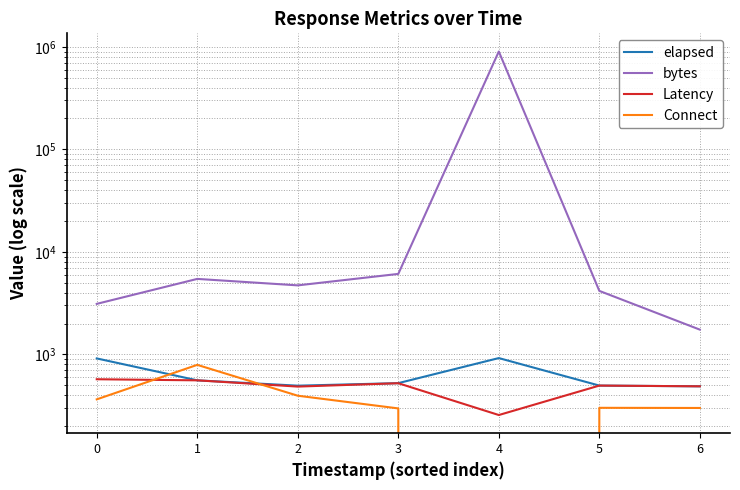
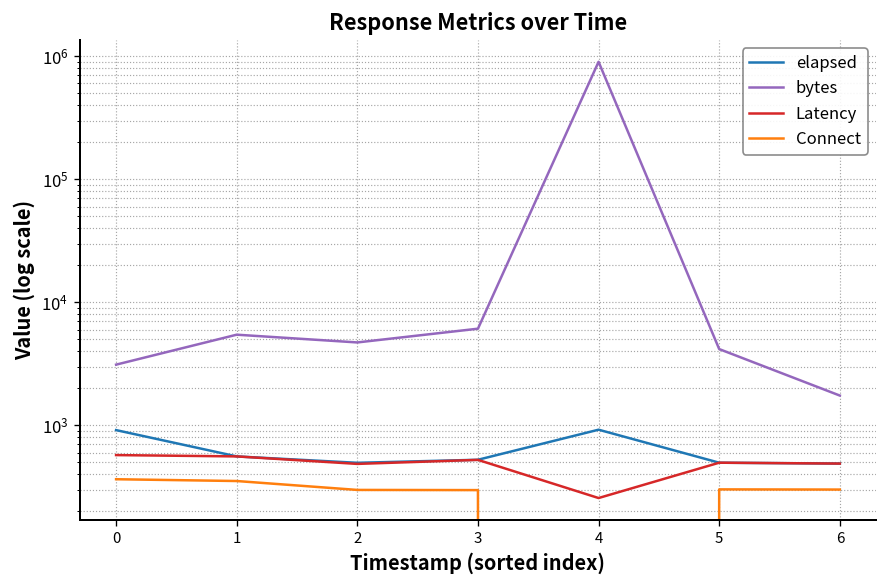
Connect, 1: 800 -> 350
Connect, 2: 400 -> 300
